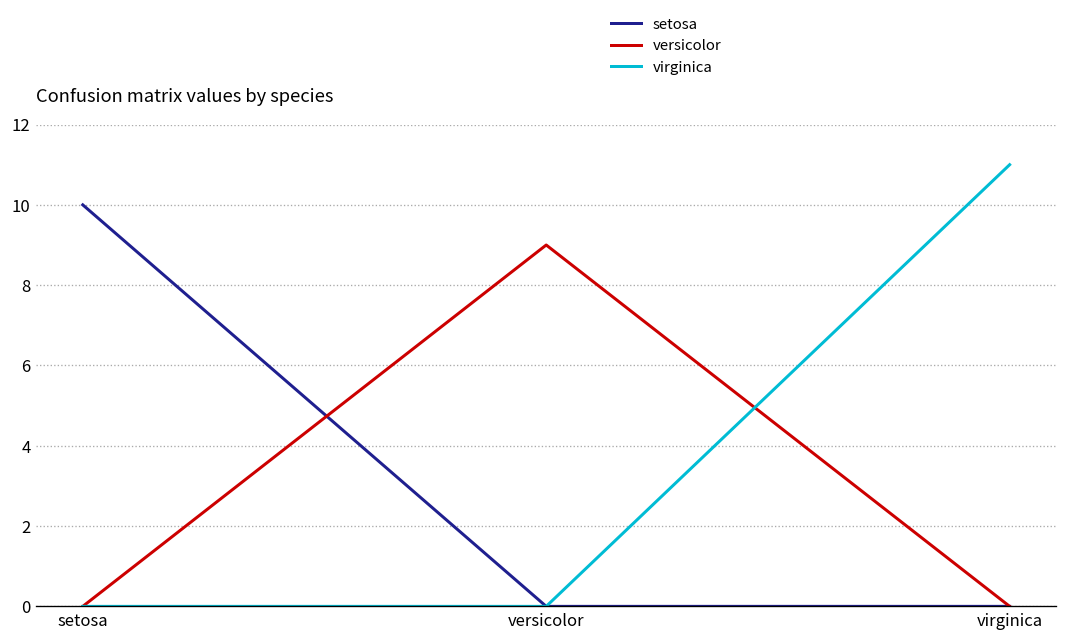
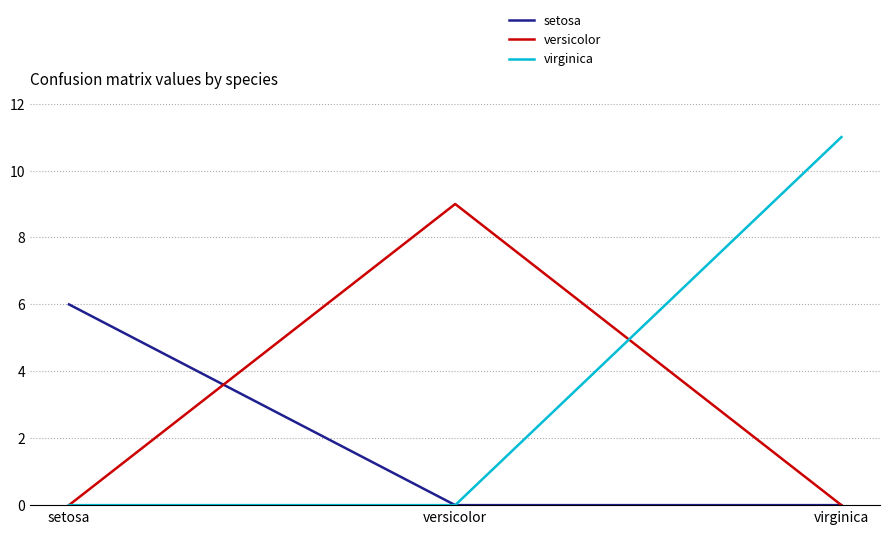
setosa, setosa: 10 -> 6
